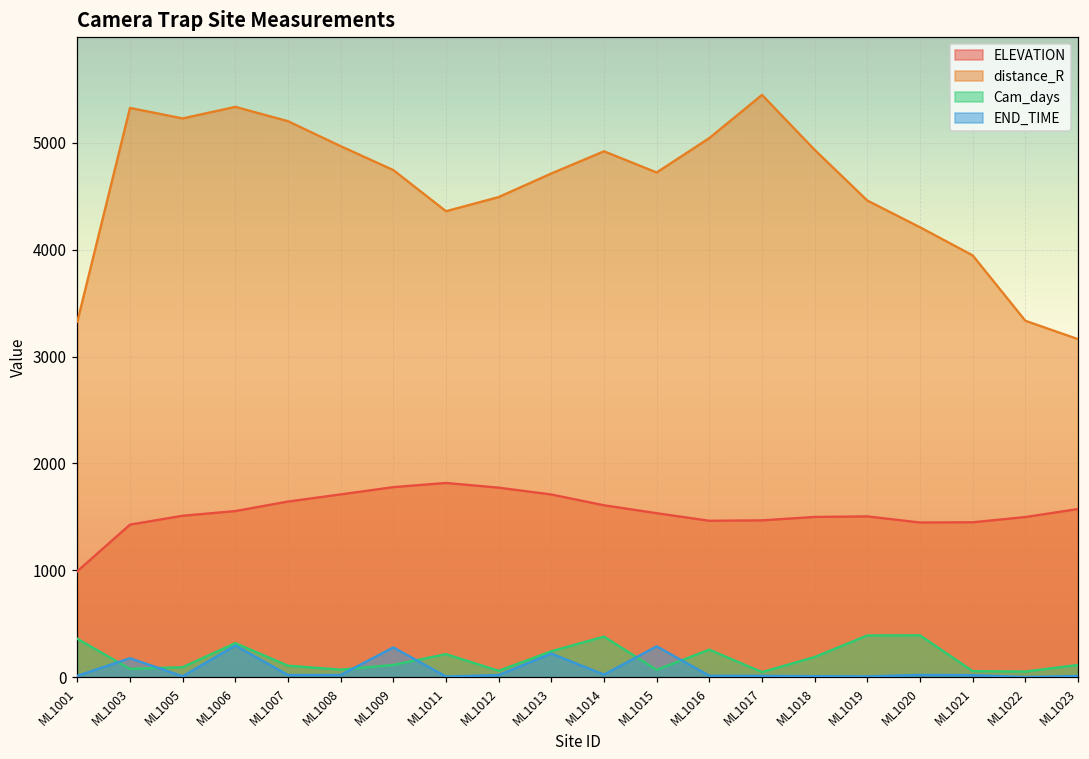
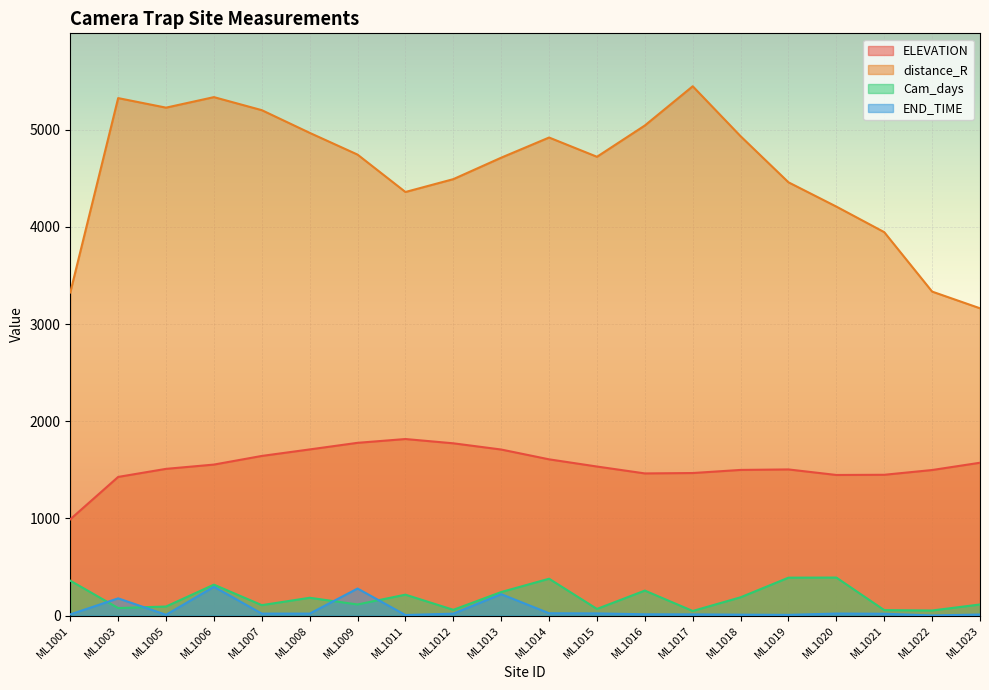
Cam_days, ML1008: 100 -> 200
END_TIME, ML1015: 300 -> 0
